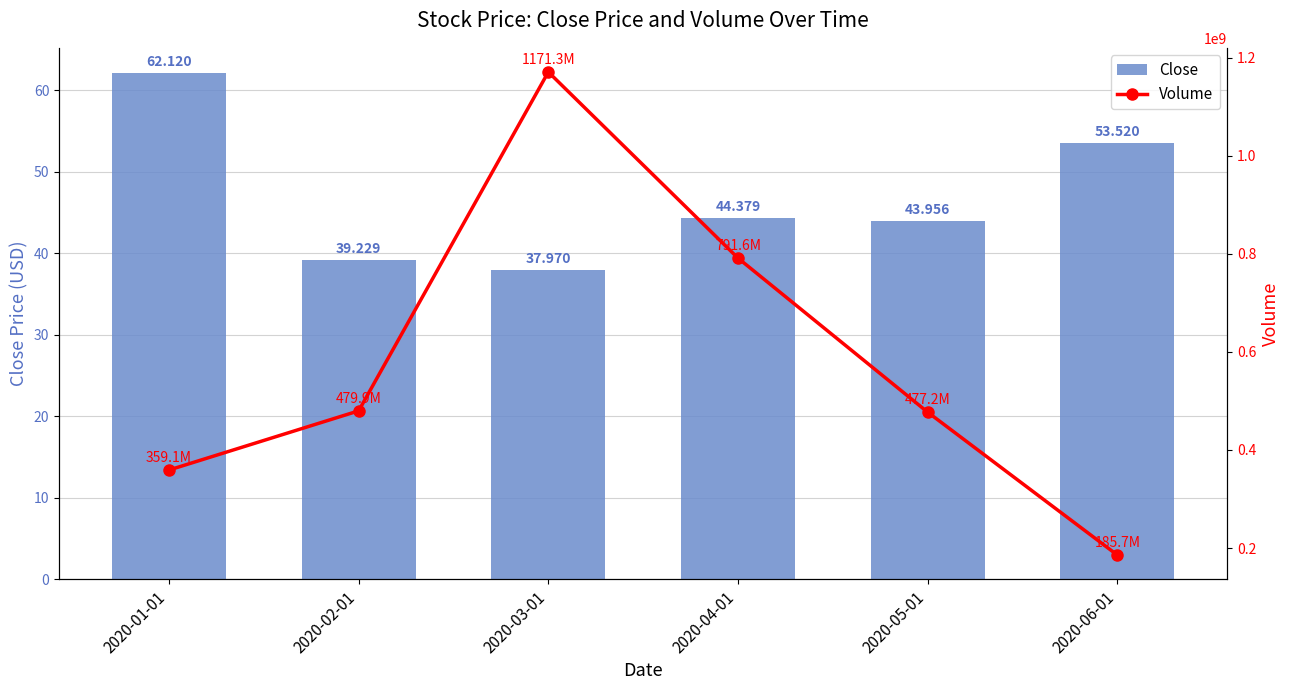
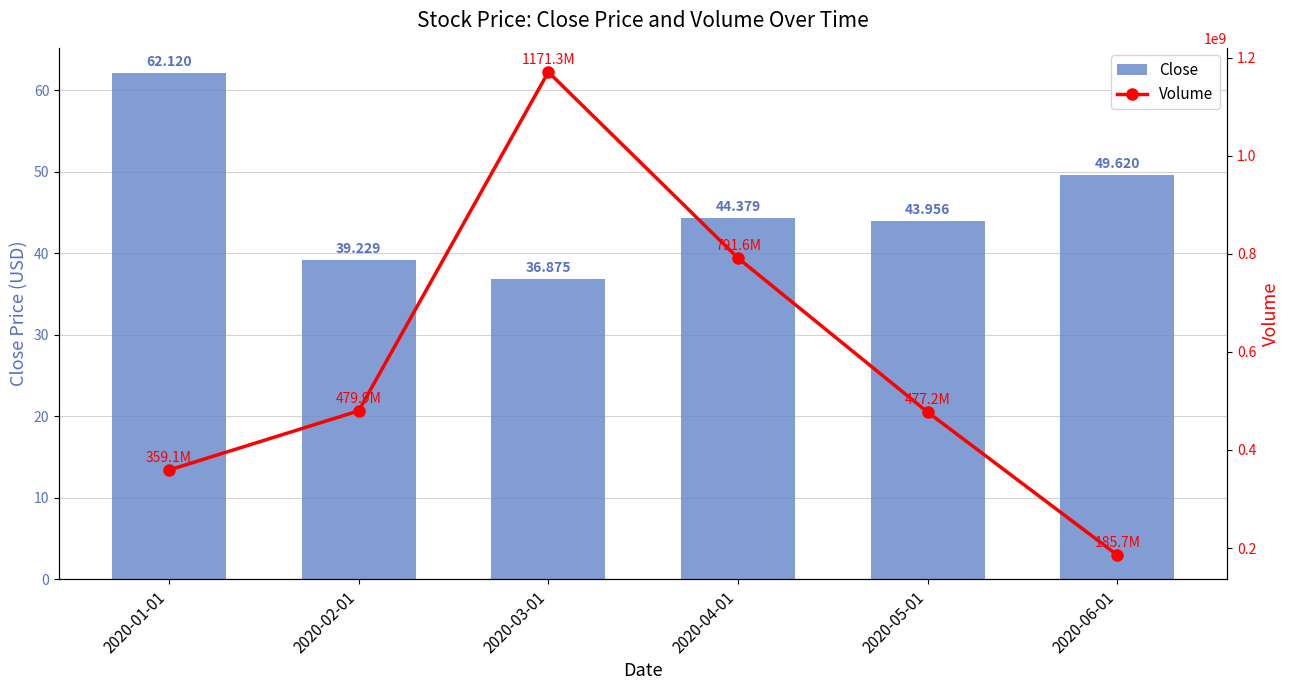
Close, 2020-03-01: 37.970 -> 36.875
Close, 2020-06-01: 53.520 -> 49.620
